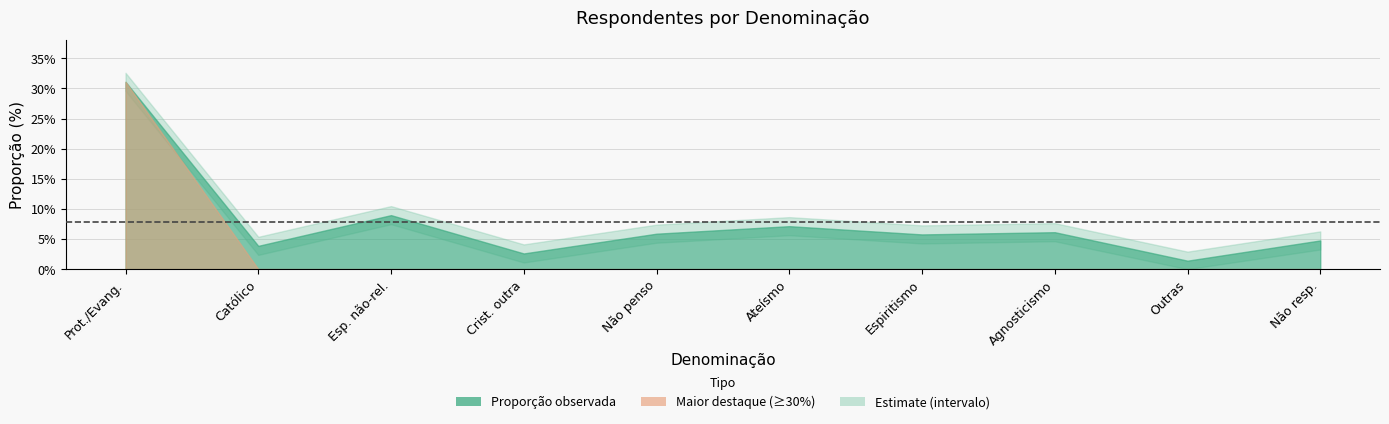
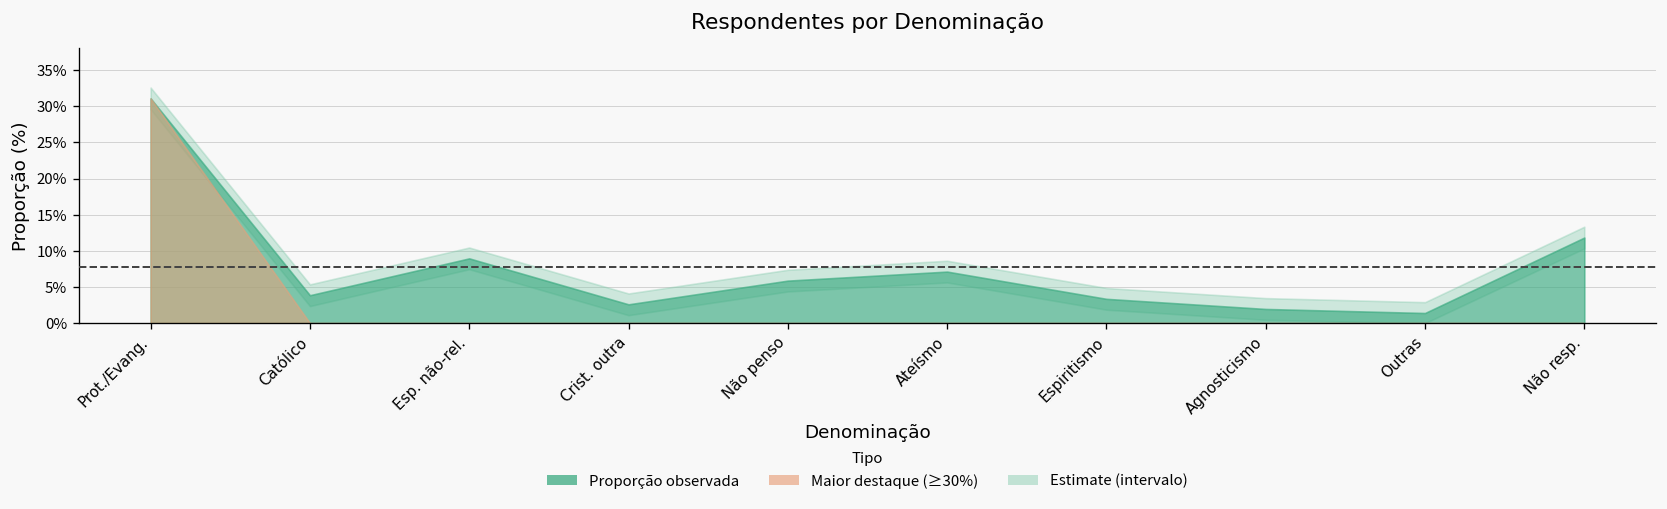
Proporção observada, Espiritismo: 6% -> 3%
Proporção observada, Agnosticismo: 6% -> 2%
Proporção observada, Não resp.: 5% -> 12%
